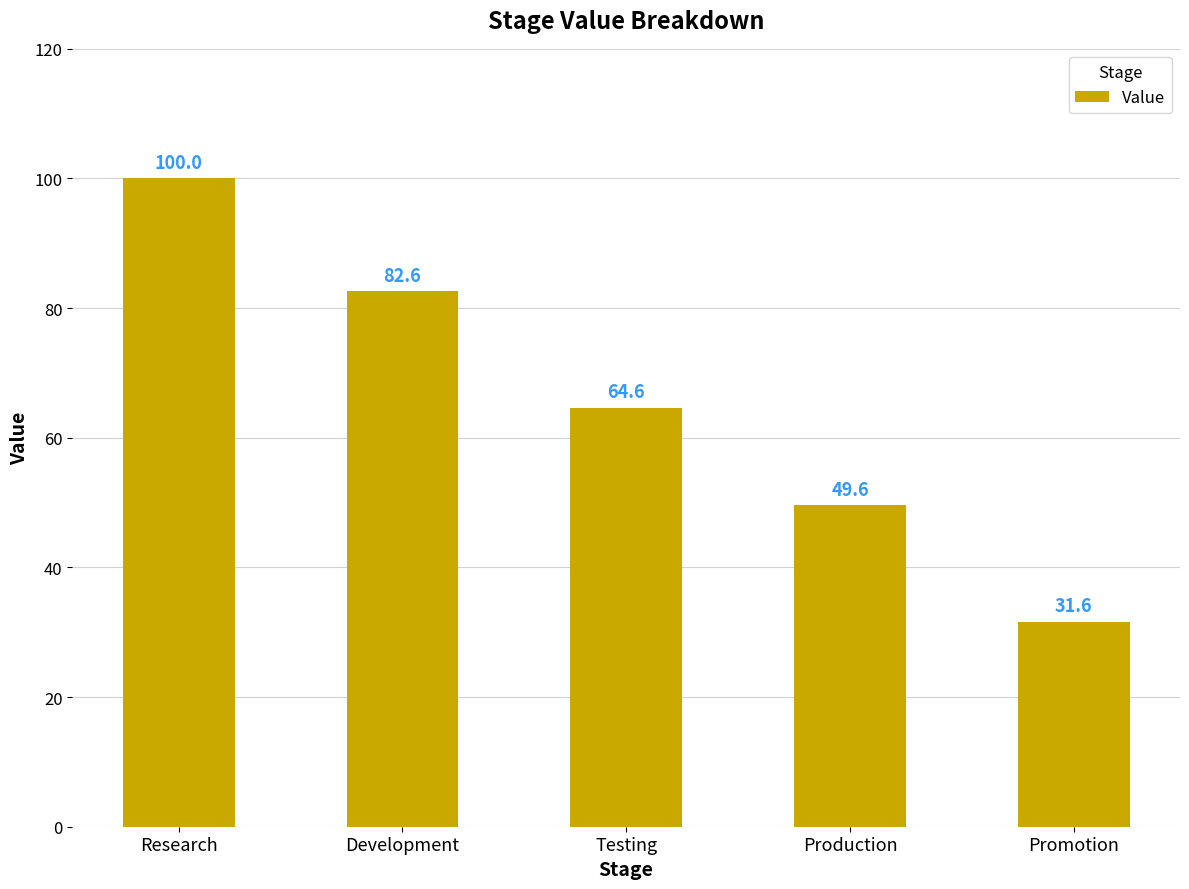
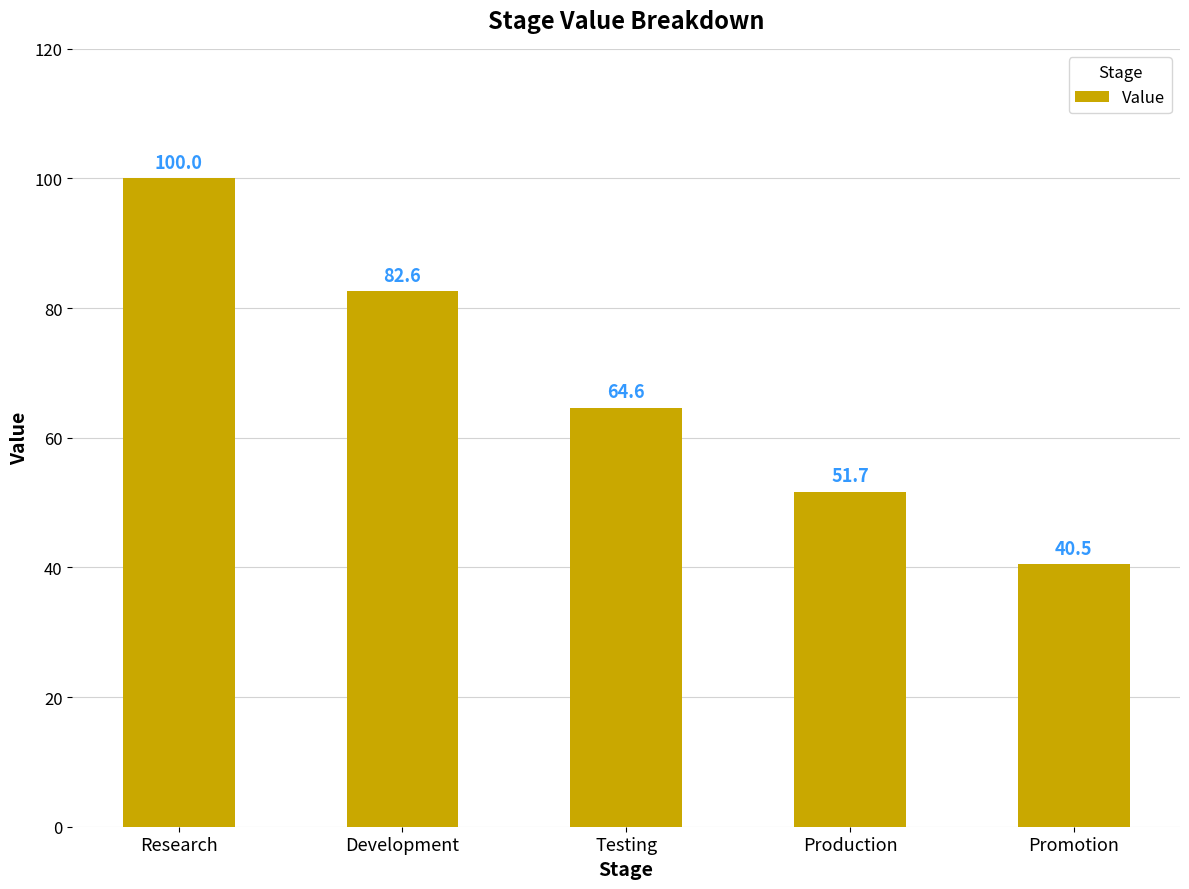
Production: 49.6 -> 51.7
Promotion: 31.6 -> 40.5
